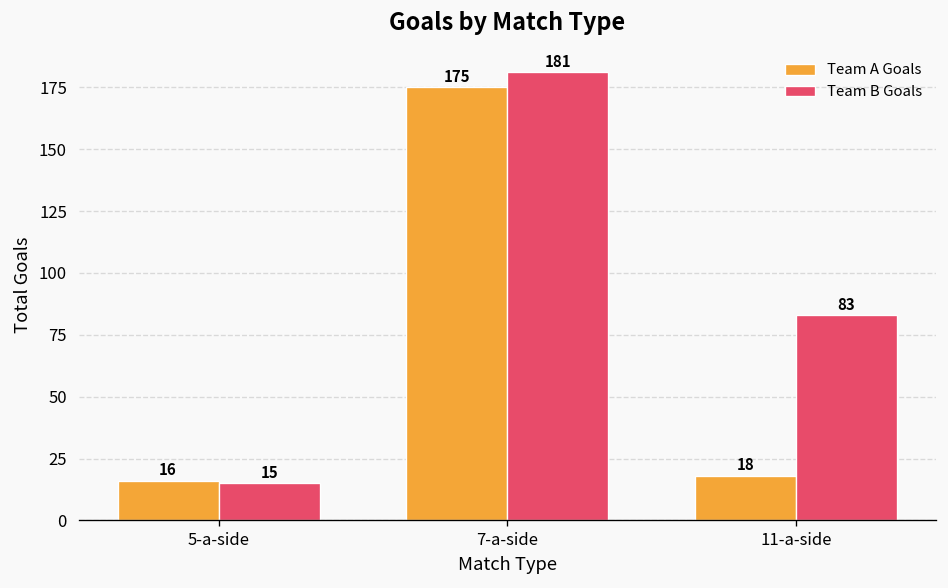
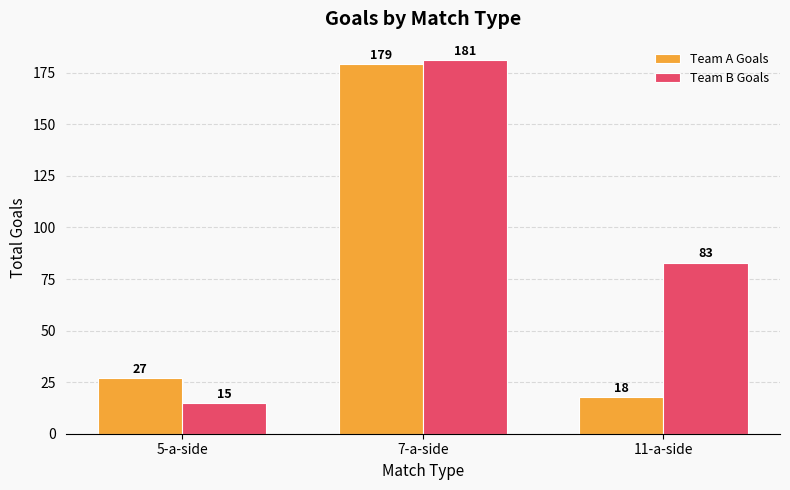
Team A Goals, 5-a-side: 16 -> 27
Team A Goals, 7-a-side: 175 -> 179
